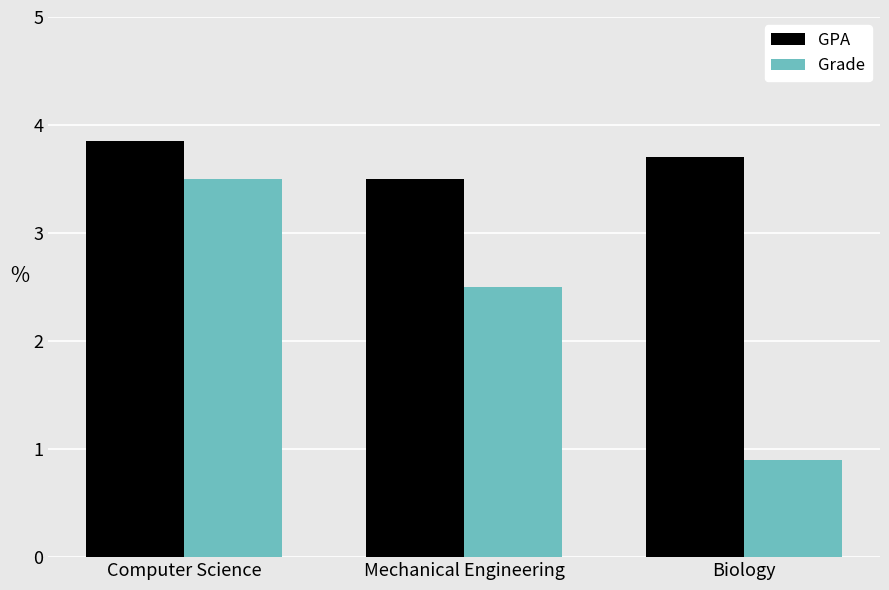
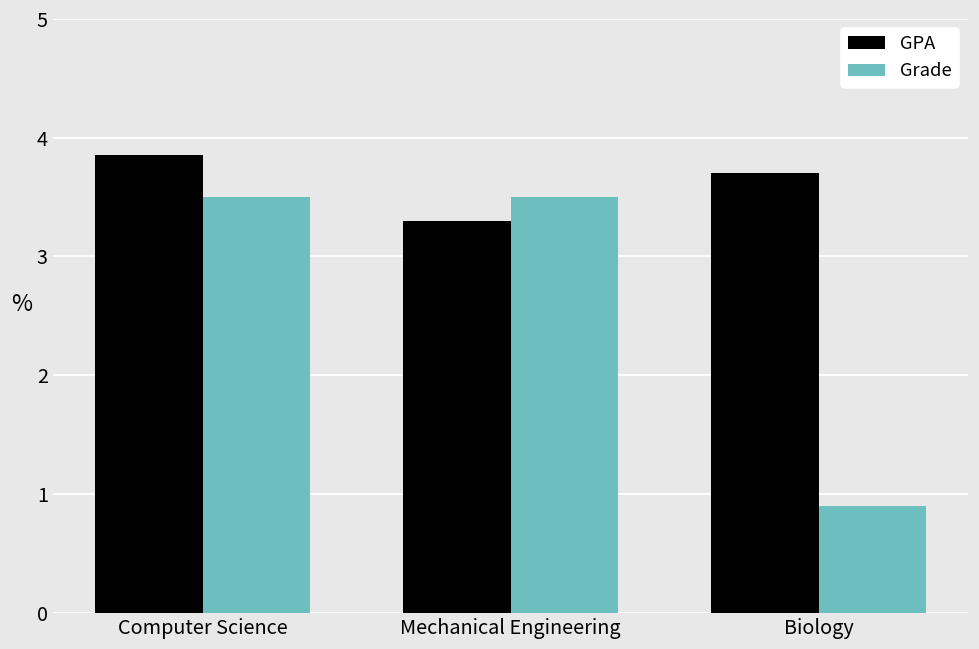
GPA, Mechanical Engineering: 3.5 -> 3.3
Grade, Mechanical Engineering: 2.5 -> 3.5
